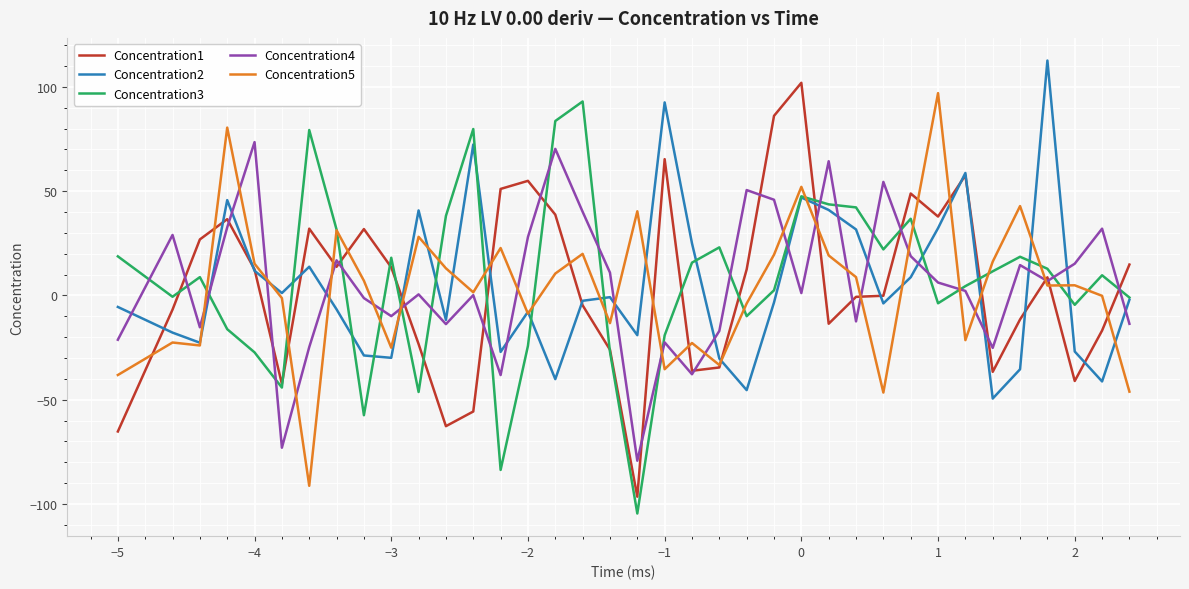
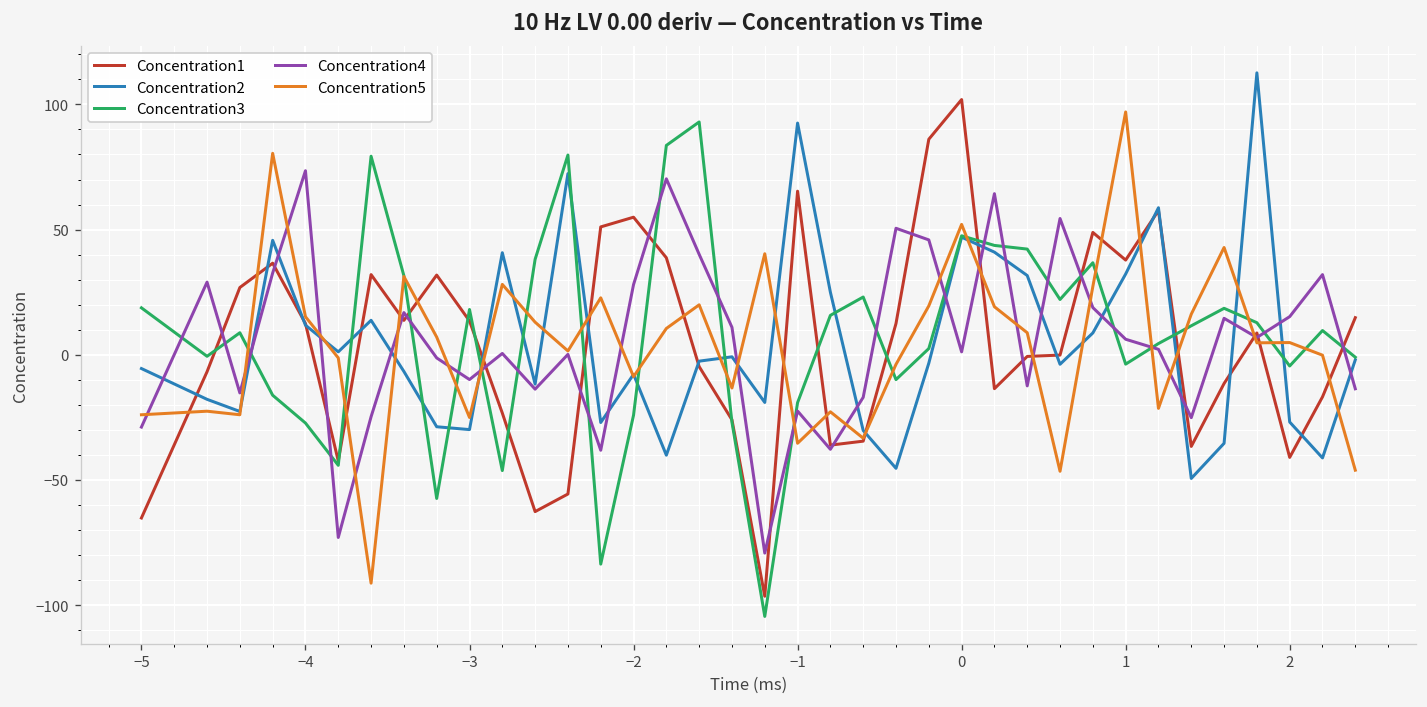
Concentration4, −5: -21 -> -29
Concentration5, −5: -38 -> -24
